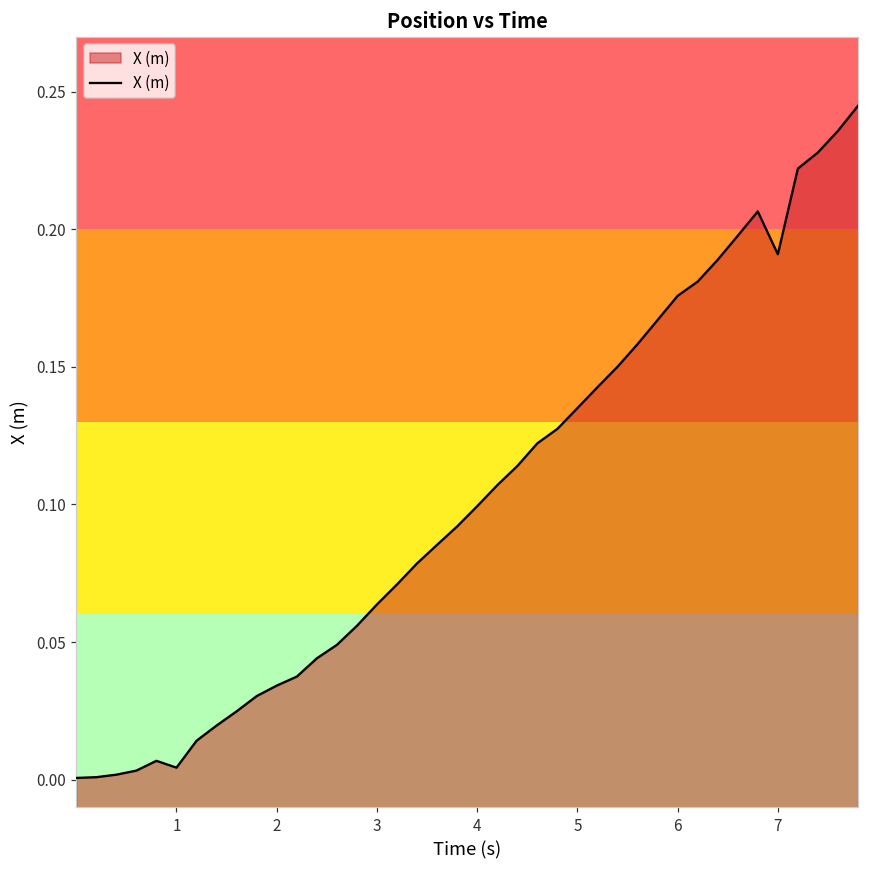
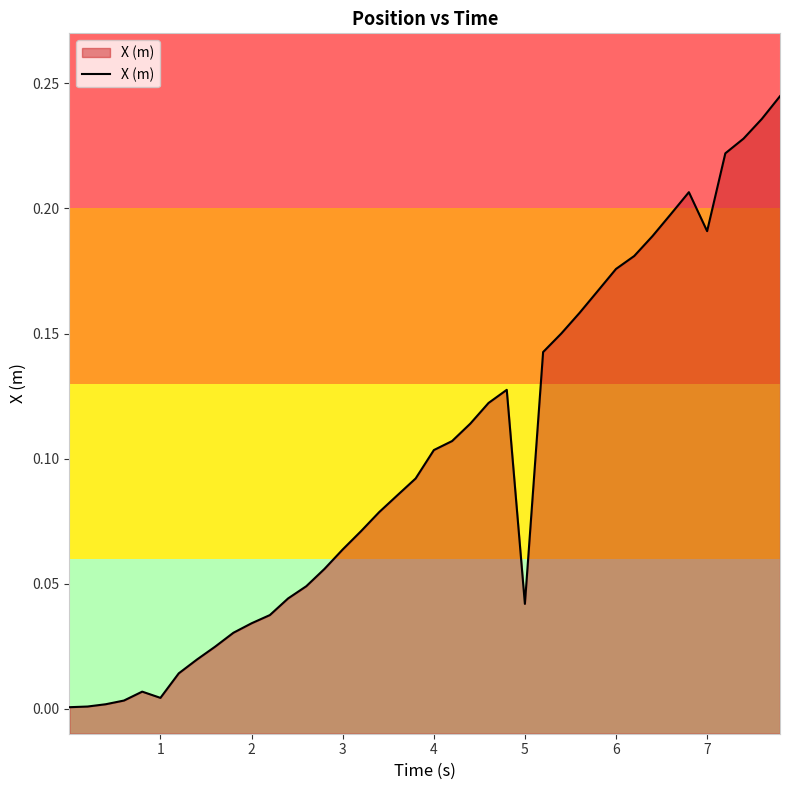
4: 0.099 -> 0.103
5: 0.135 -> 0.042
